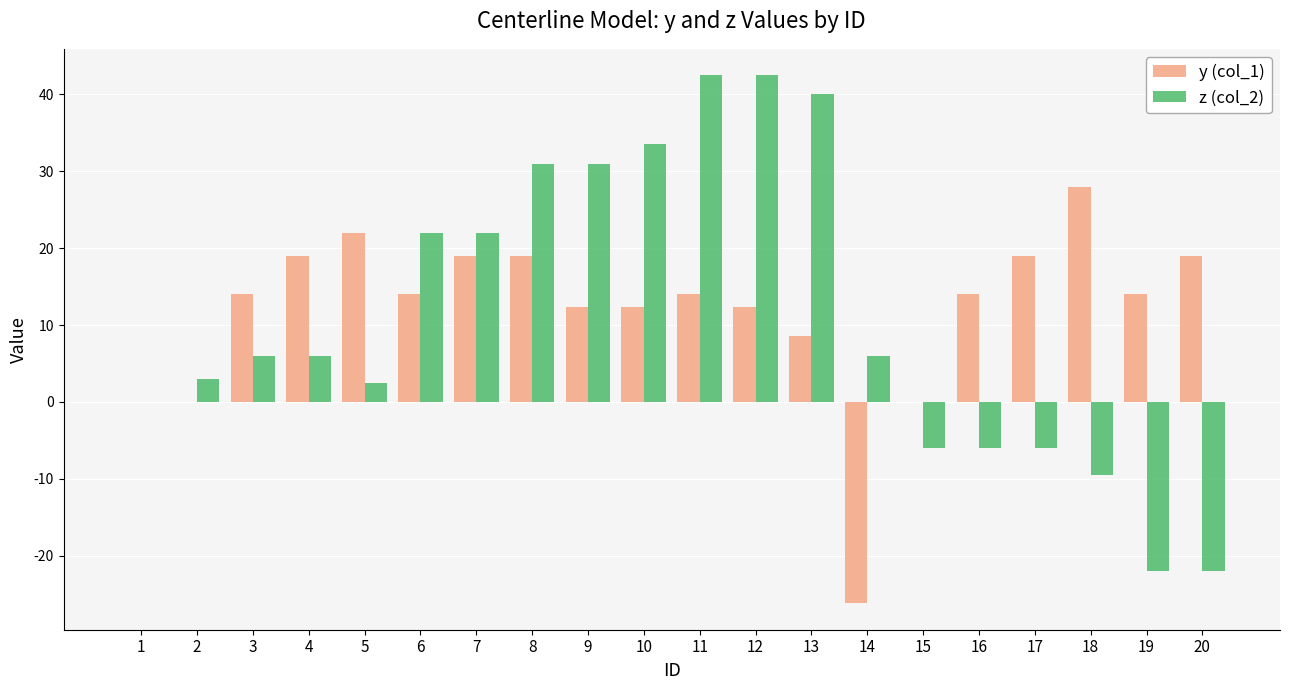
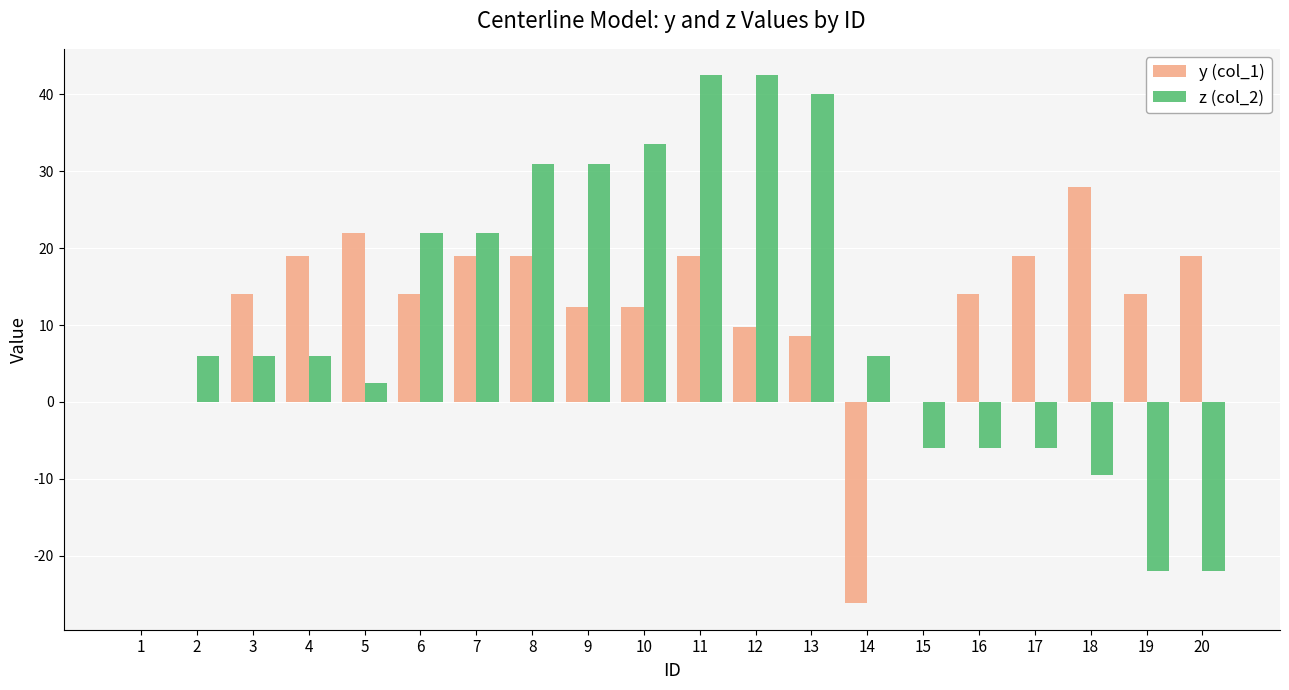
z (col_2), 2: 3 -> 6
y (col_1), 11: 14 -> 19
y (col_1), 12: 12 -> 10
